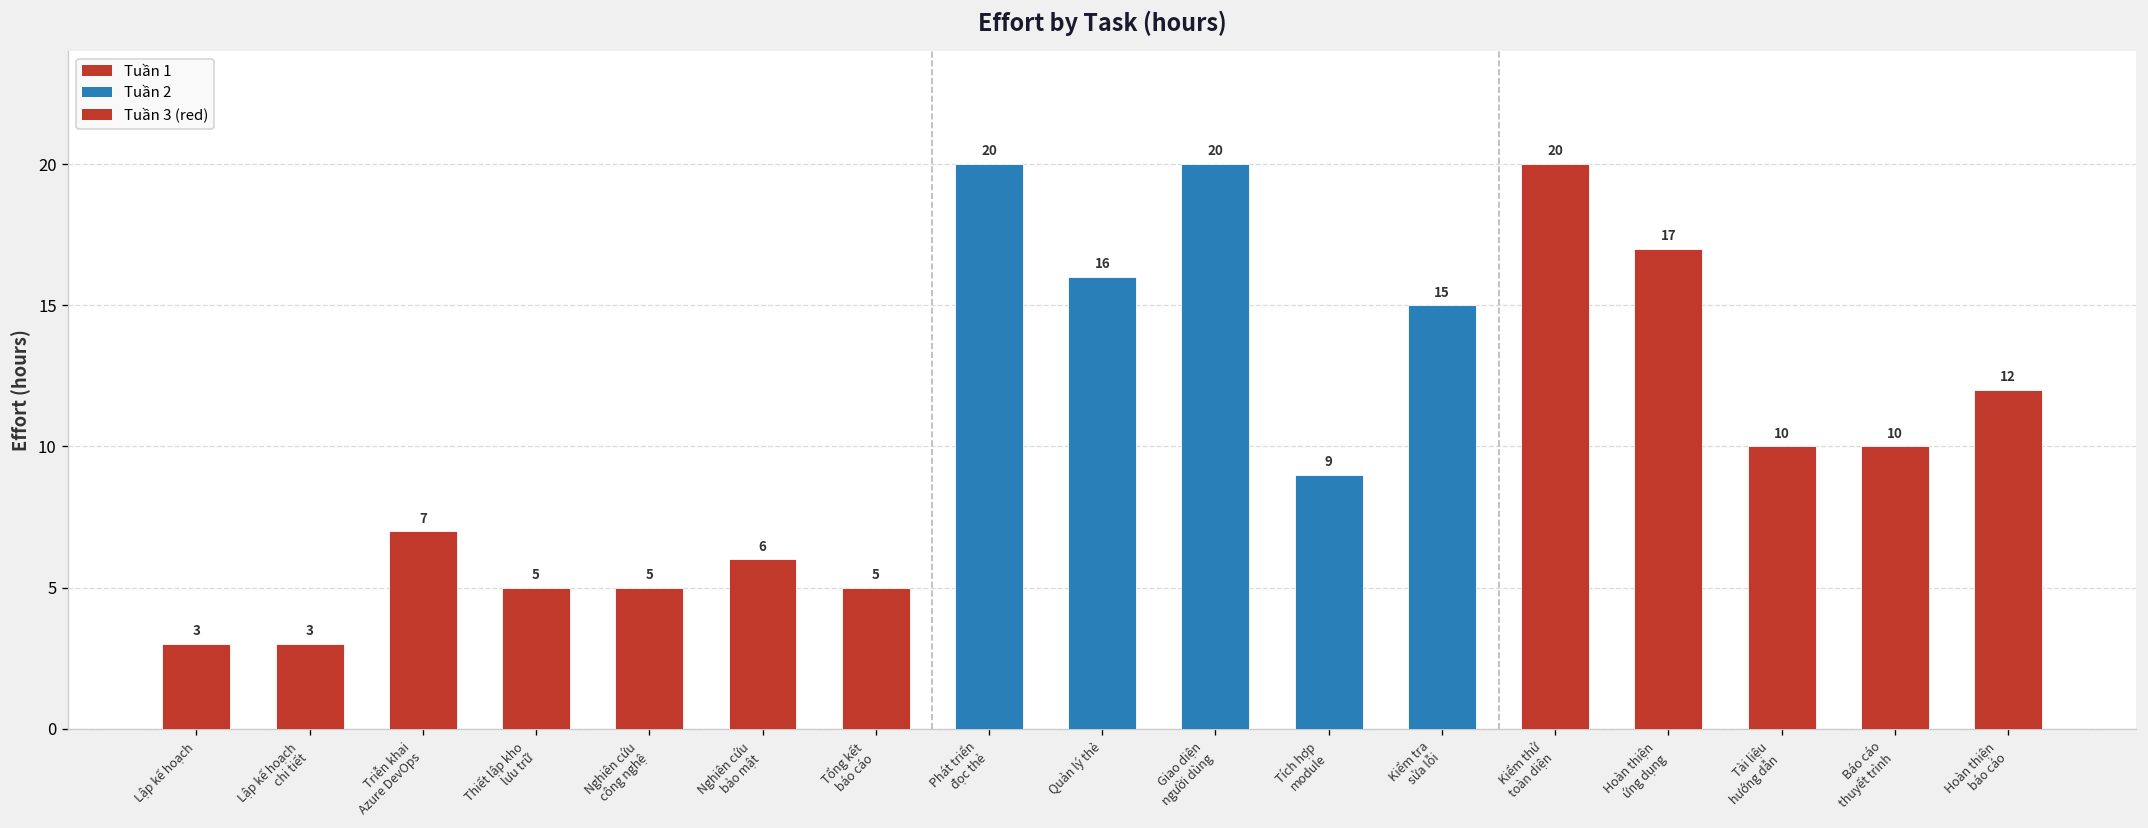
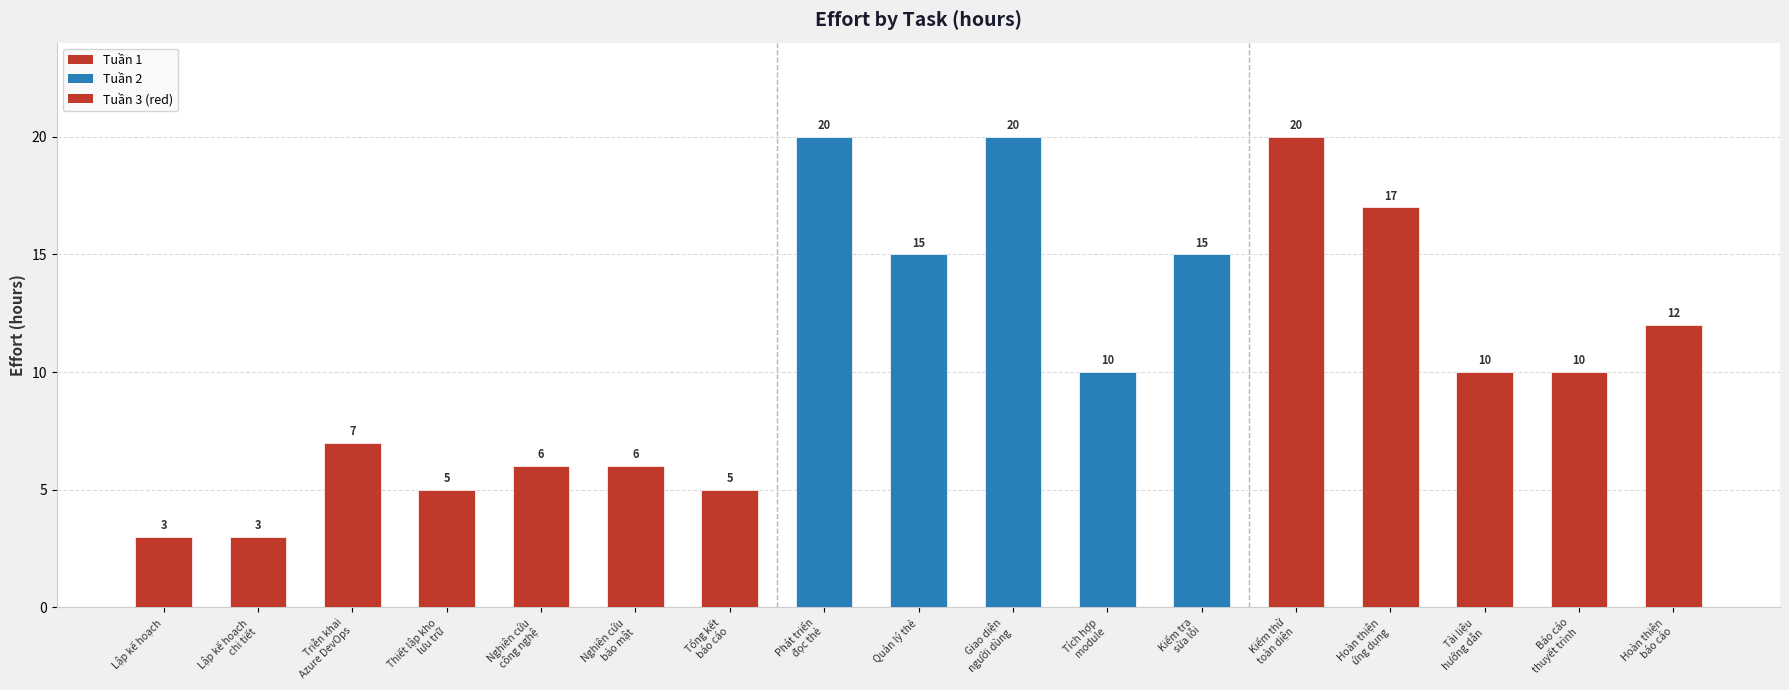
Nghiên cứu công nghệ: 5 -> 6
Quản lý thẻ: 16 -> 15
Tích hợp module: 9 -> 10
